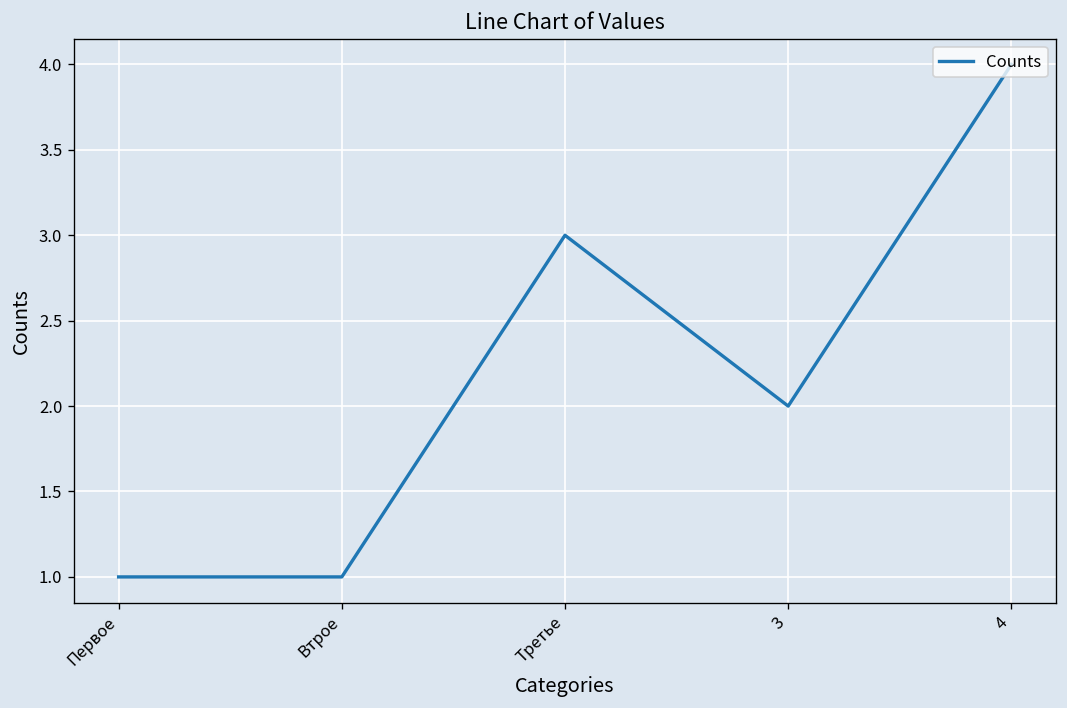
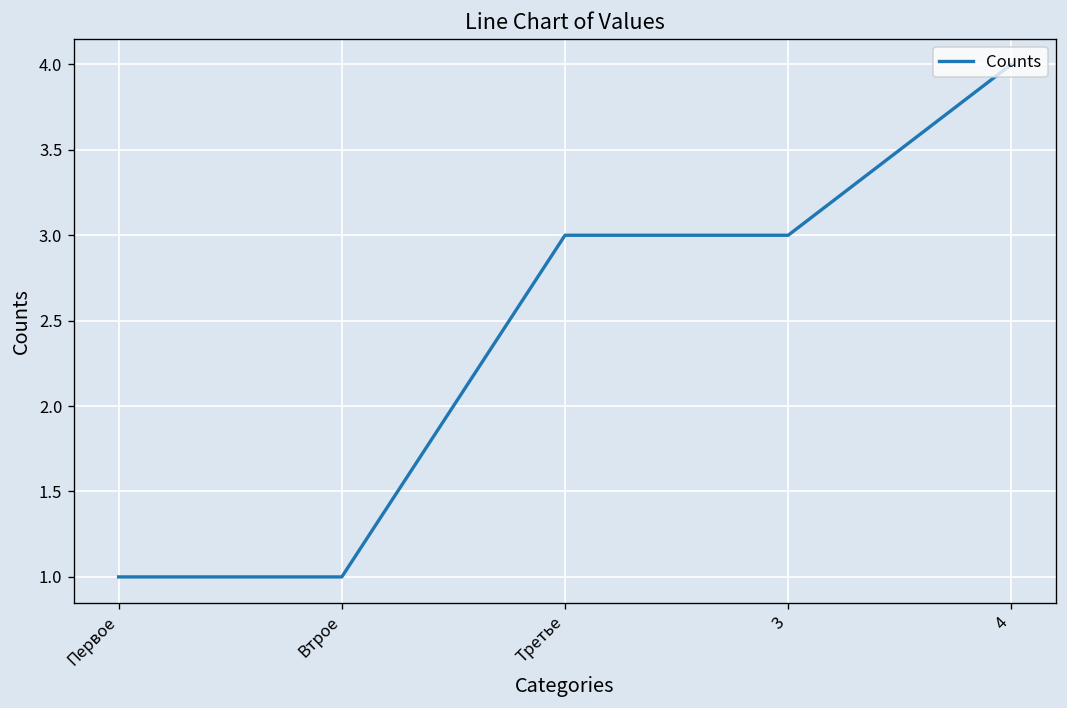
3: 2 -> 3
